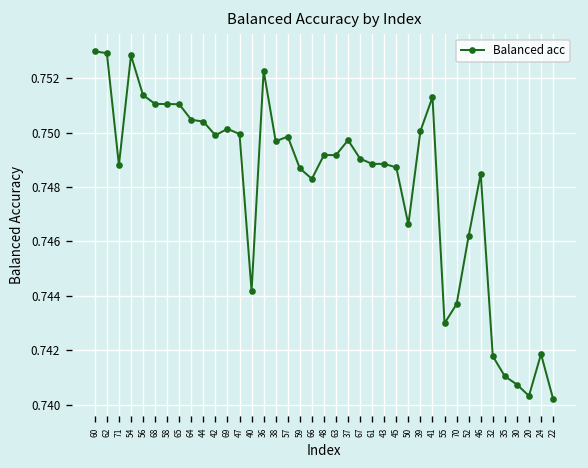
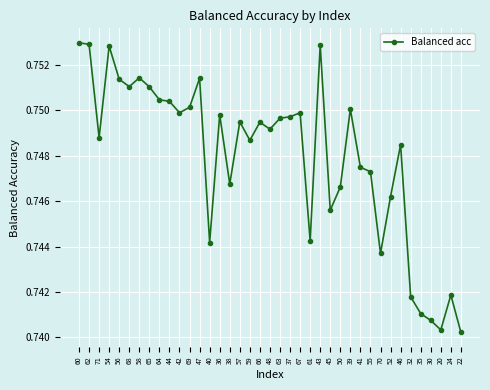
58: 0.7510 -> 0.7514
47: 0.7499 -> 0.7514
36: 0.7523 -> 0.7498
38: 0.7497 -> 0.7468
57: 0.7499 -> 0.7495
66: 0.7483 -> 0.7495
63: 0.7492 -> 0.7497
67: 0.7490 -> 0.7499
61: 0.7489 -> 0.7443
43: 0.7488 -> 0.7529
45: 0.7487 -> 0.7456
41: 0.7513 -> 0.7475
55: 0.7430 -> 0.7473
